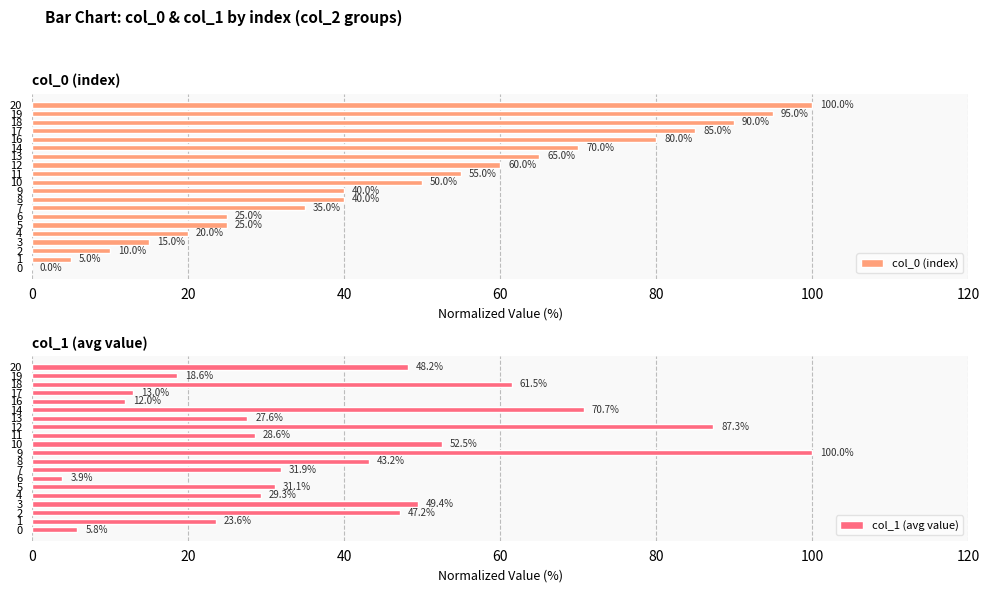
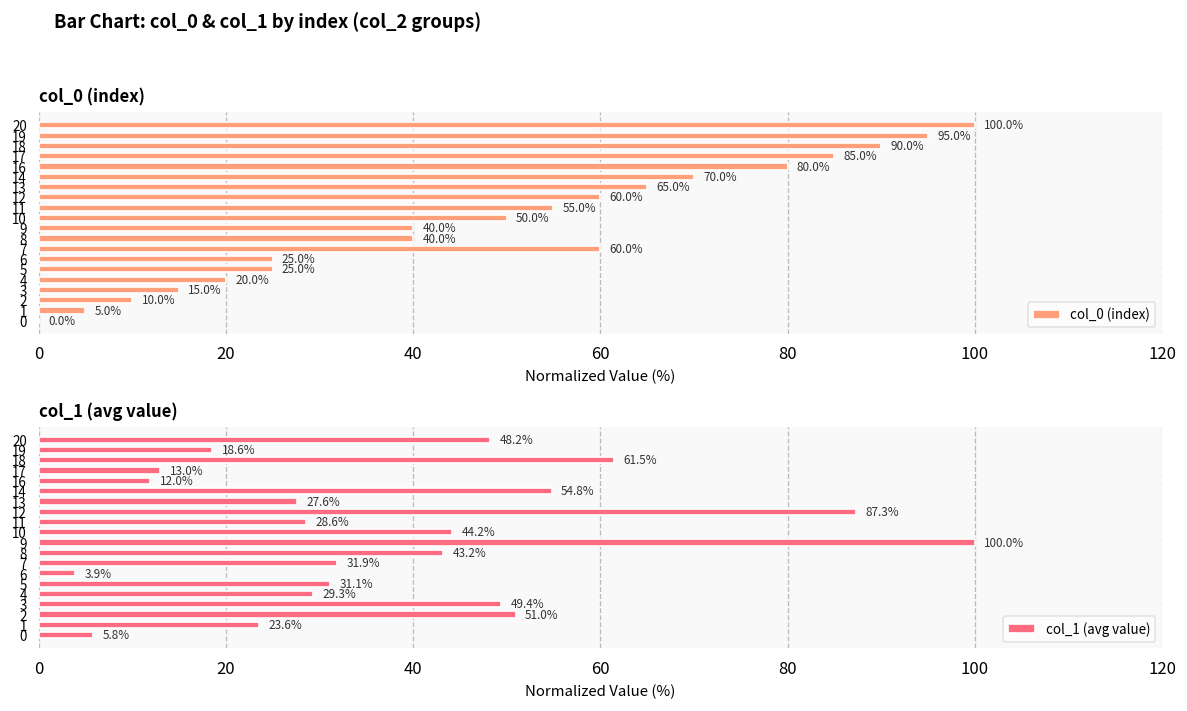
col_0 (index), 7: 35.0% -> 60.0%
col_1 (avg value), 14: 70.7% -> 54.8%
col_1 (avg value), 10: 52.5% -> 44.2%
col_1 (avg value), 2: 47.2% -> 51.0%
